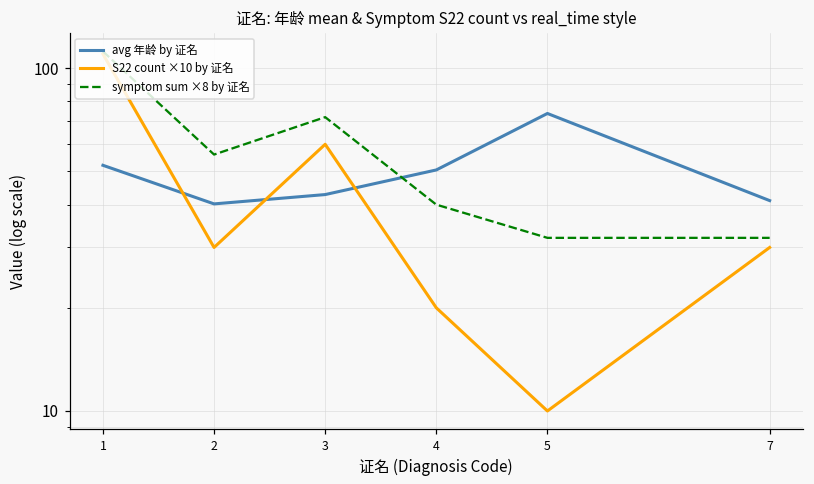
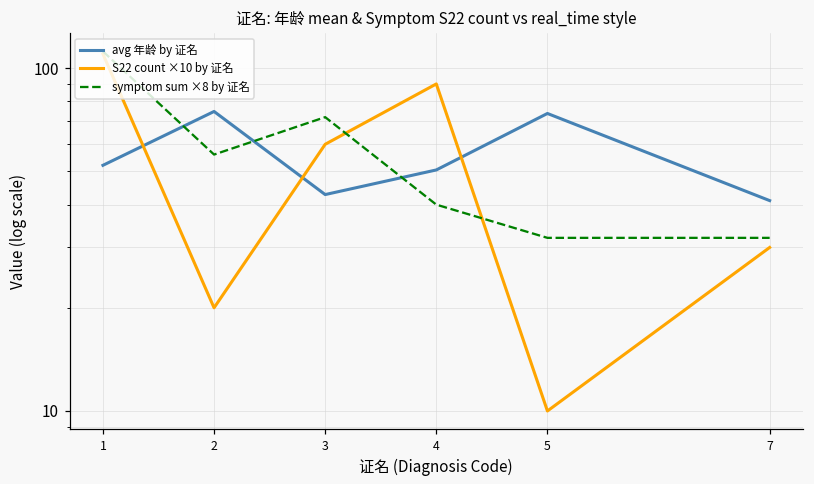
avg 年龄 by 证名, 2: 40 -> 75
S22 count ×10 by 证名, 2: 30 -> 20
S22 count ×10 by 证名, 4: 20 -> 90
